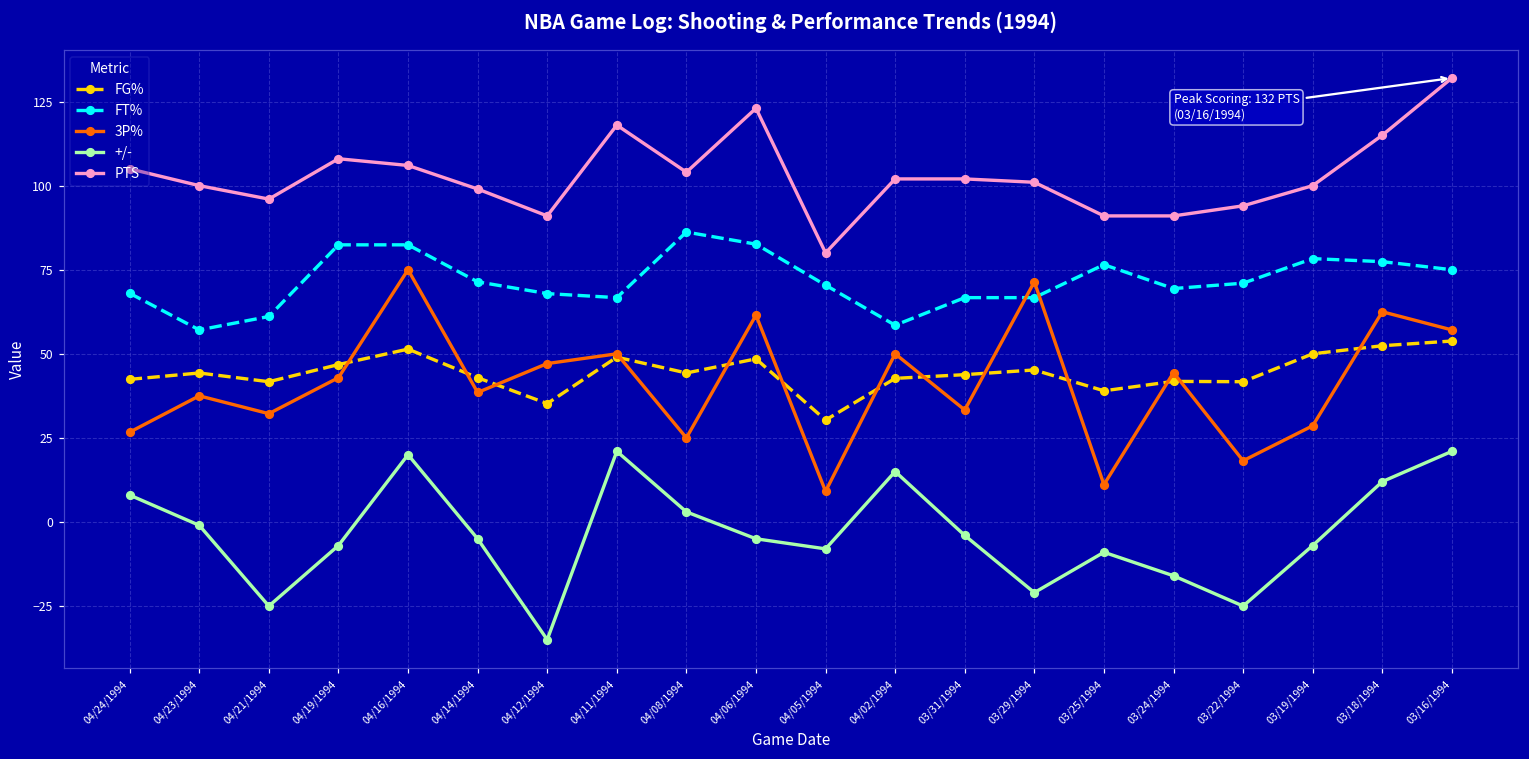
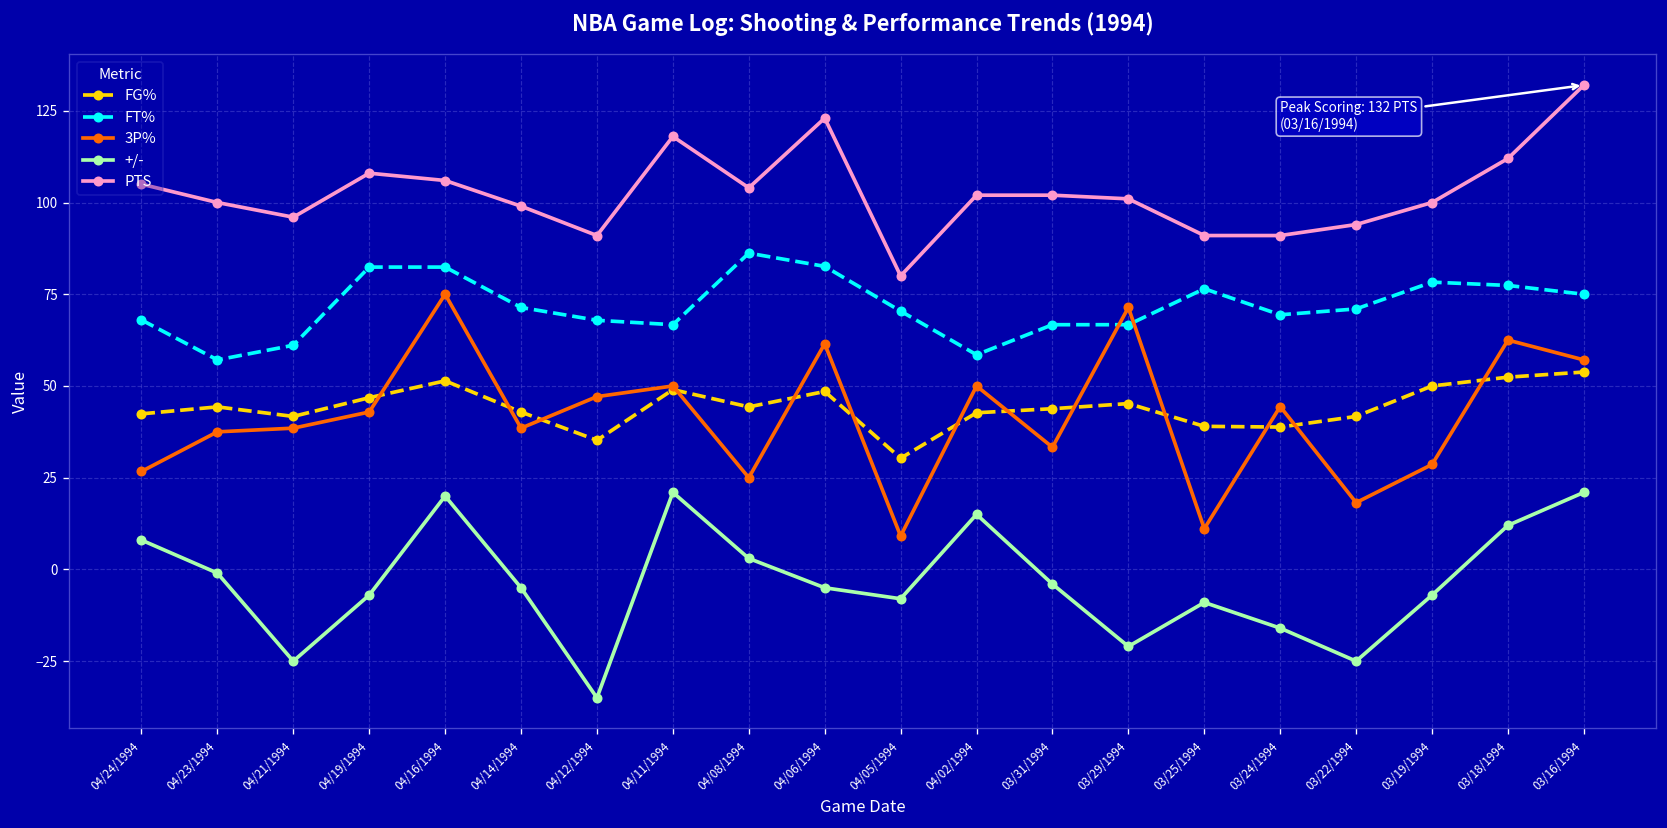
3P%, 04/21/1994: 32 -> 39
FG%, 03/24/1994: 42 -> 39
PTS, 03/18/1994: 115 -> 112
